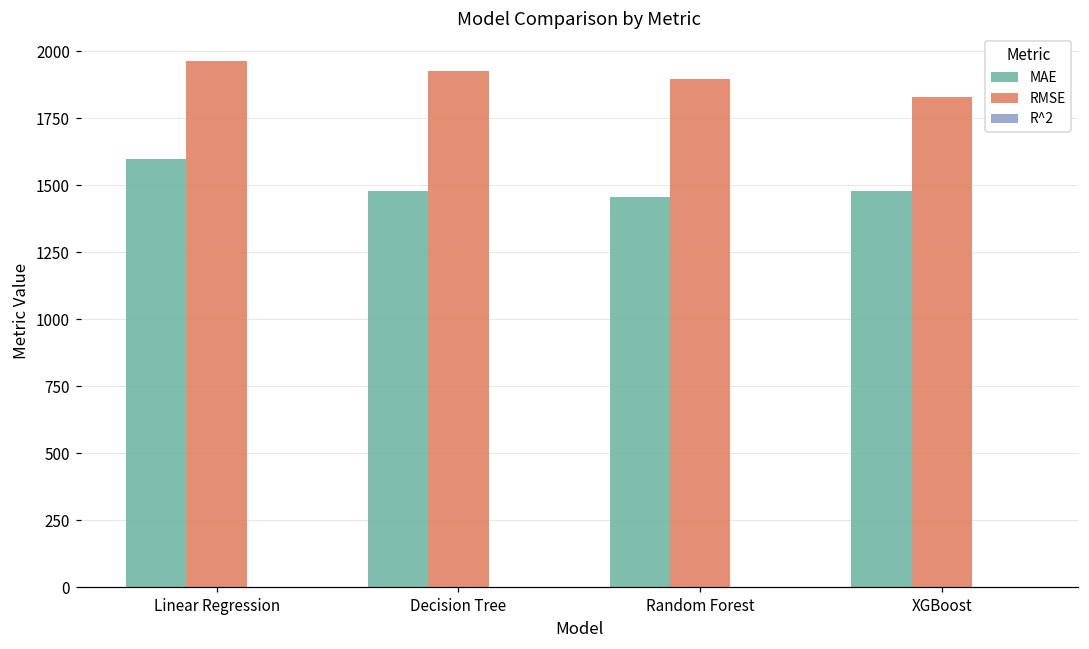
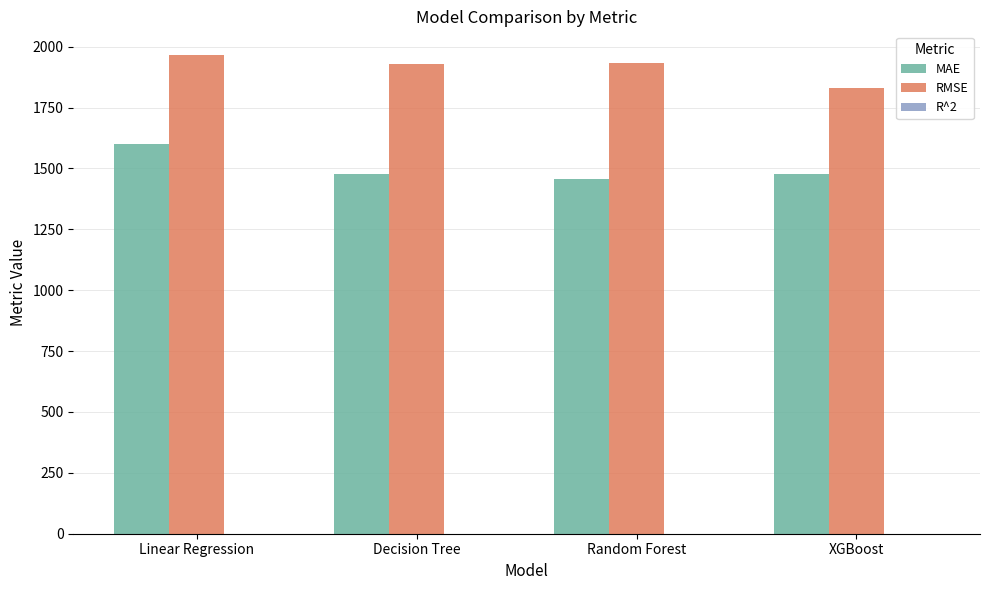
RMSE, Random Forest: 1900 -> 1930
